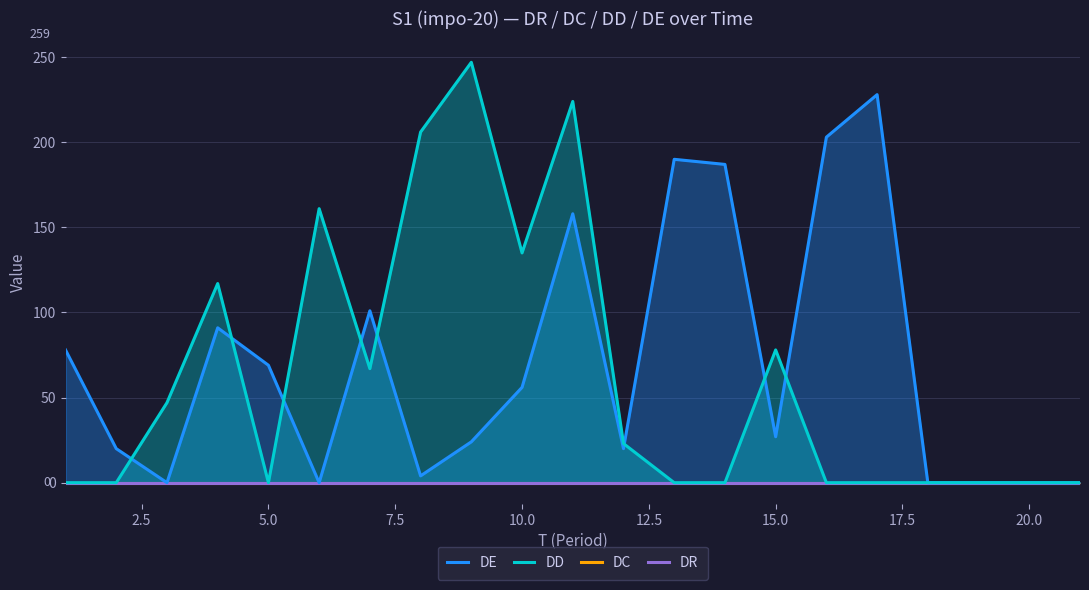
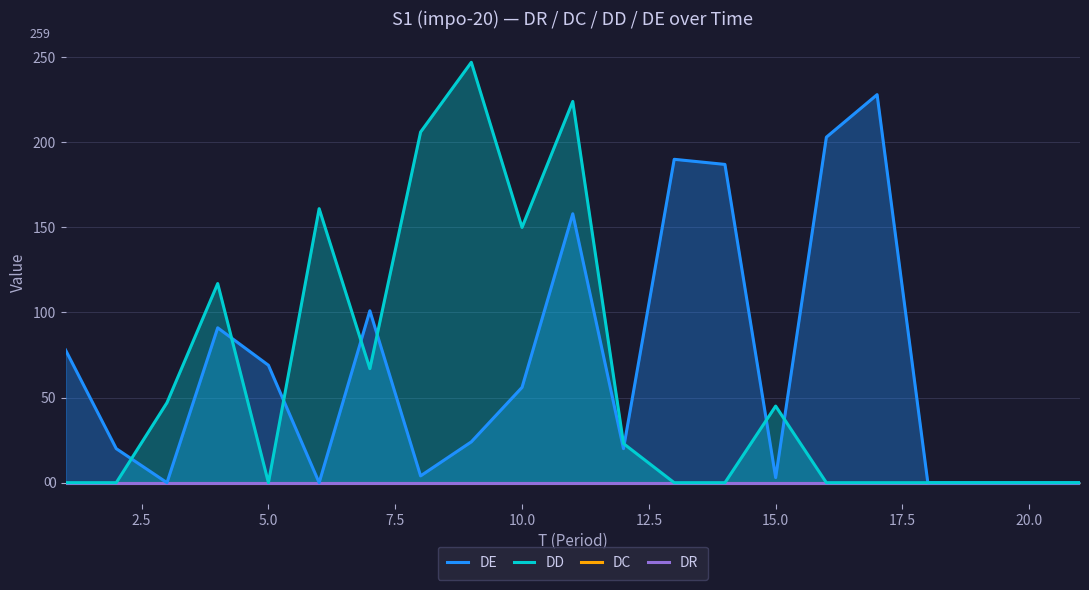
DD, 10.0: 135 -> 150
DE, 15.0: 27 -> 3
DD, 15.0: 78 -> 45
